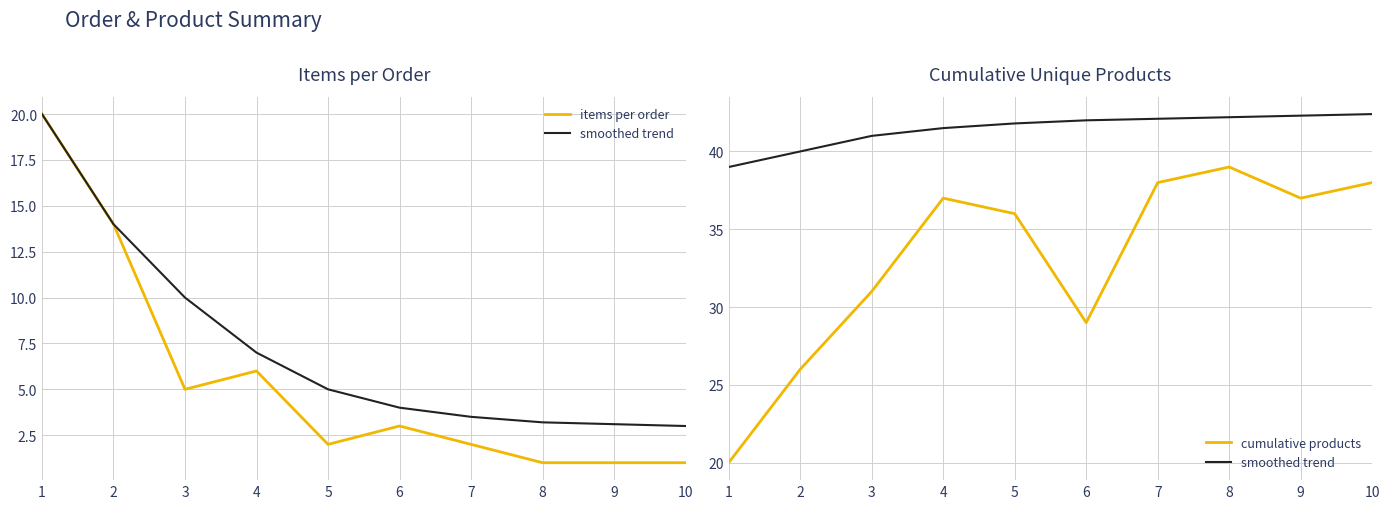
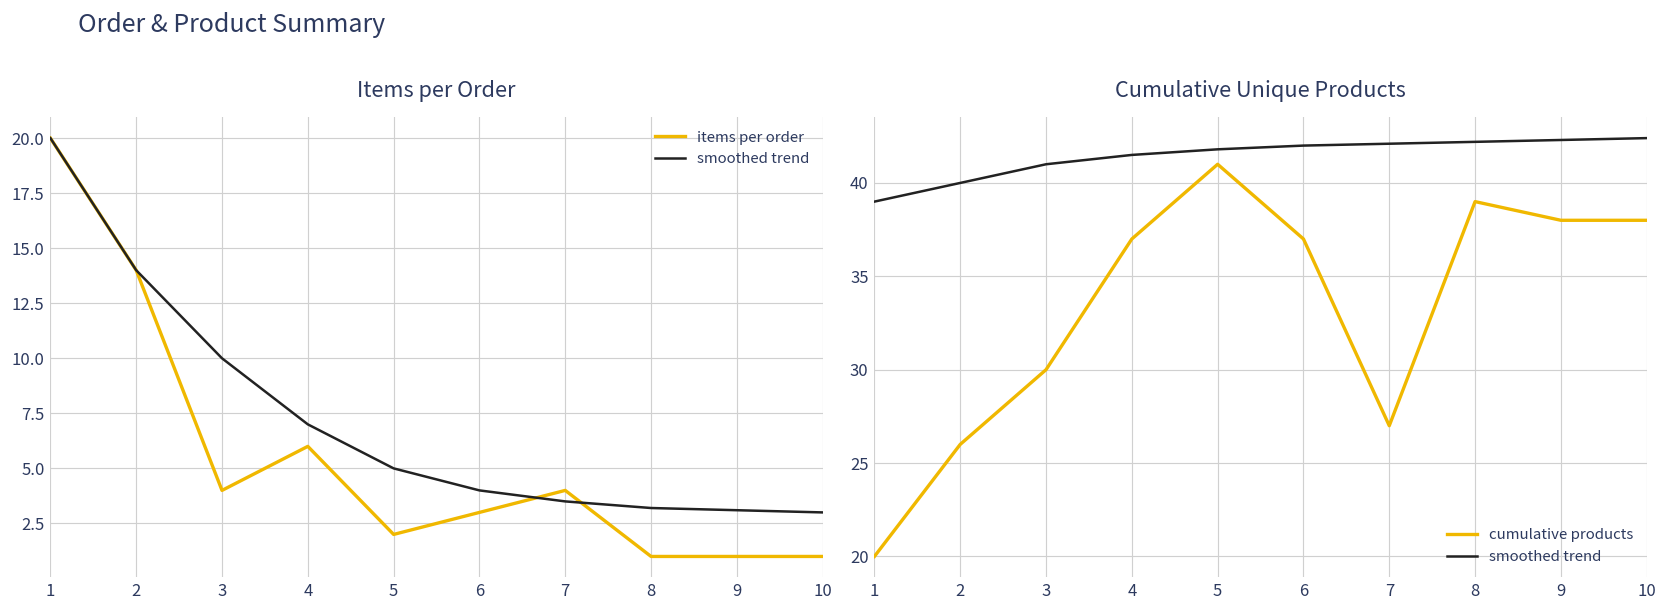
Items per Order, items per order, 3: 5 -> 4
Items per Order, items per order, 7: 2 -> 4
Cumulative Unique Products, cumulative products, 3: 31 -> 30
Cumulative Unique Products, cumulative products, 5: 36 -> 41
Cumulative Unique Products, cumulative products, 6: 29 -> 37
Cumulative Unique Products, cumulative products, 7: 38 -> 27
Cumulative Unique Products, cumulative products, 9: 37 -> 38
